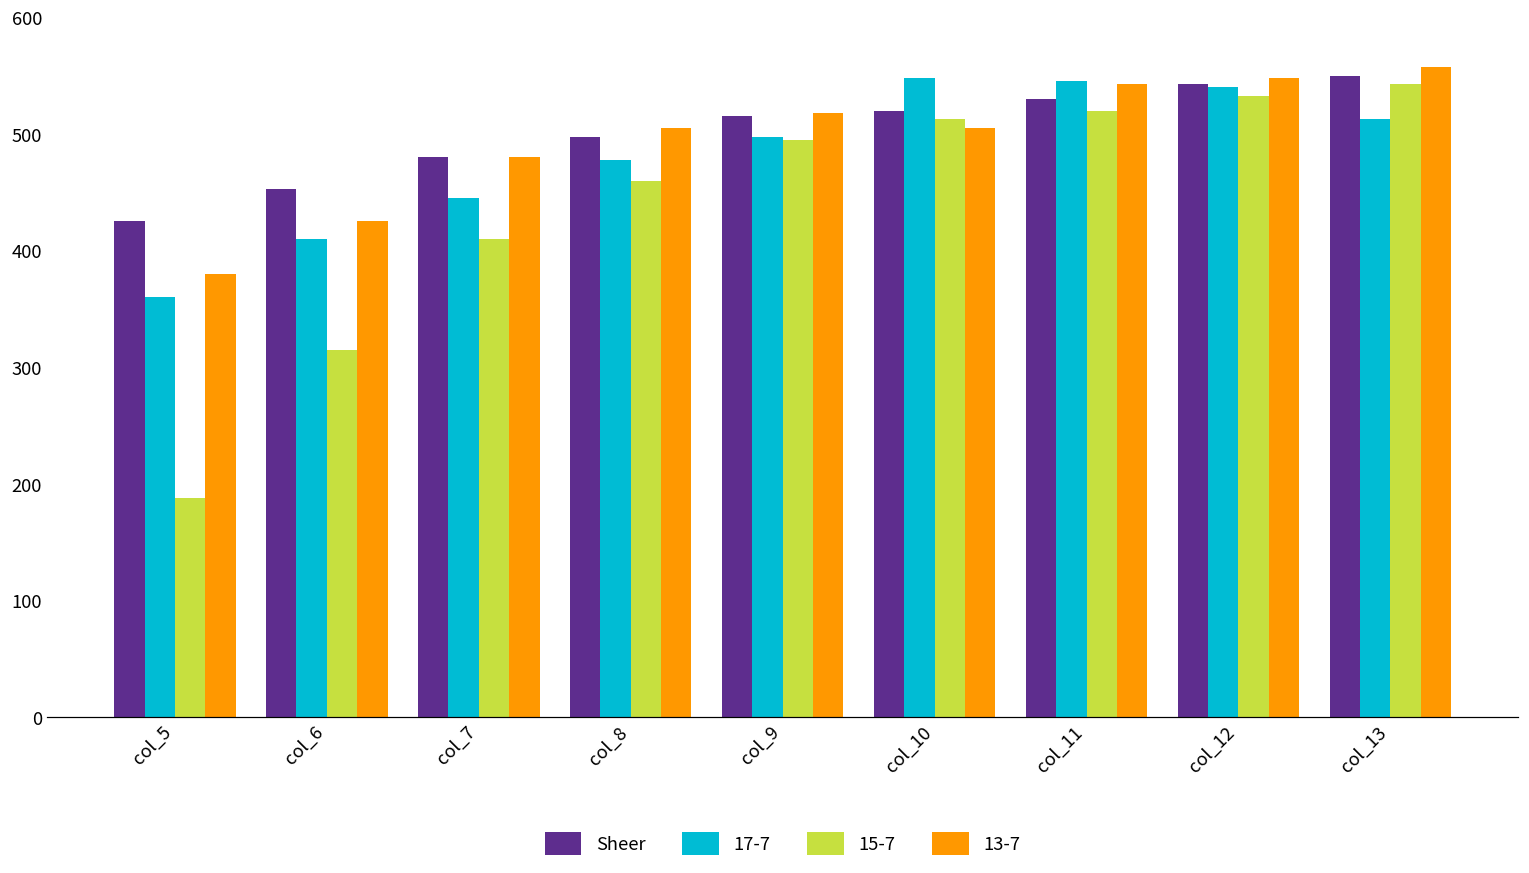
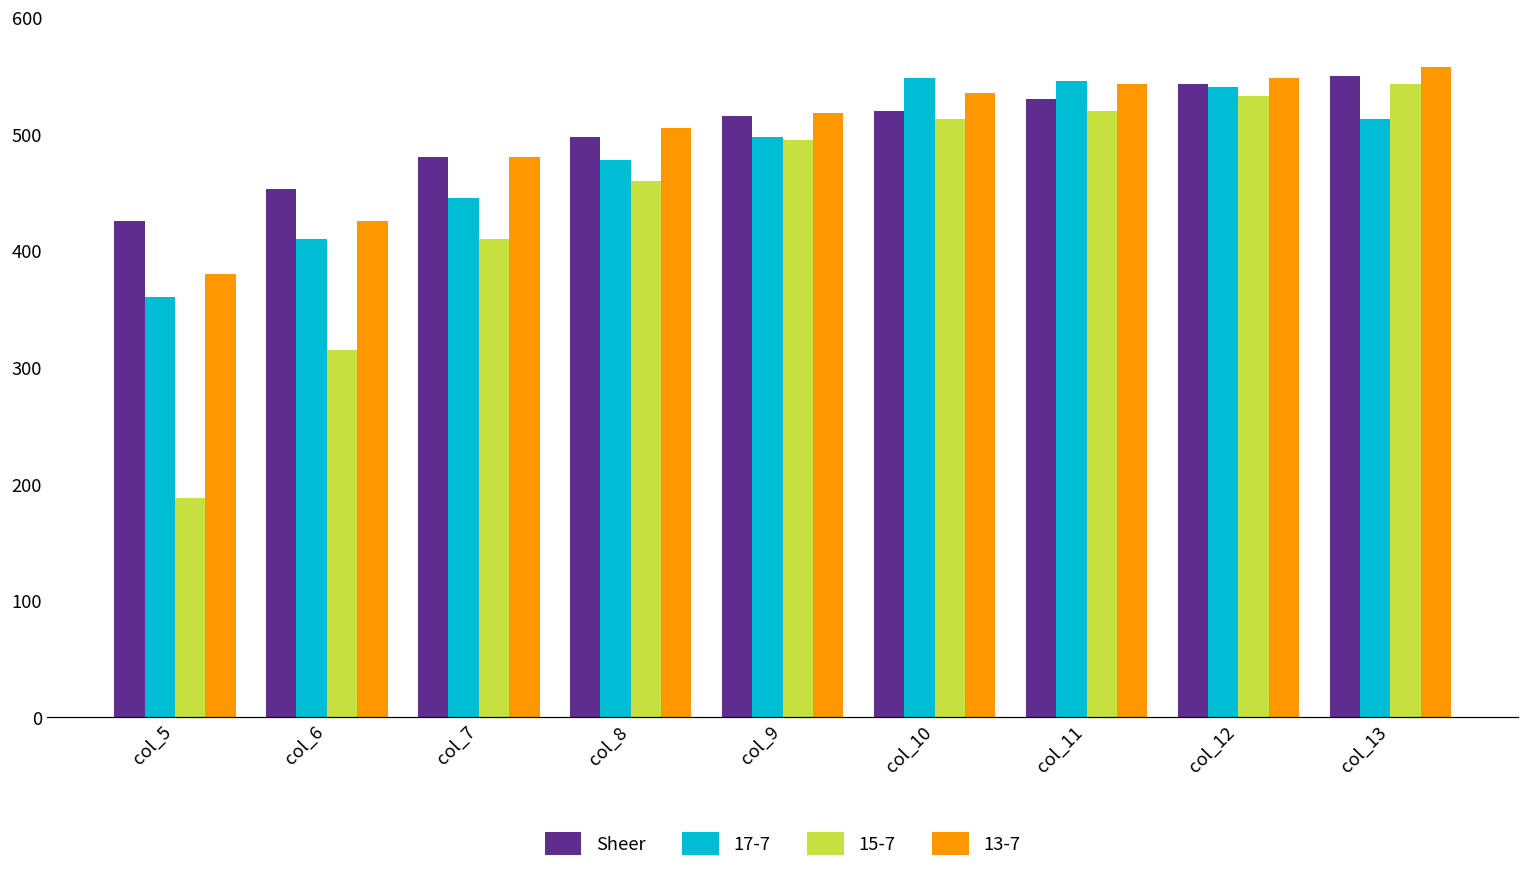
13-7, col_10: 505 -> 535
